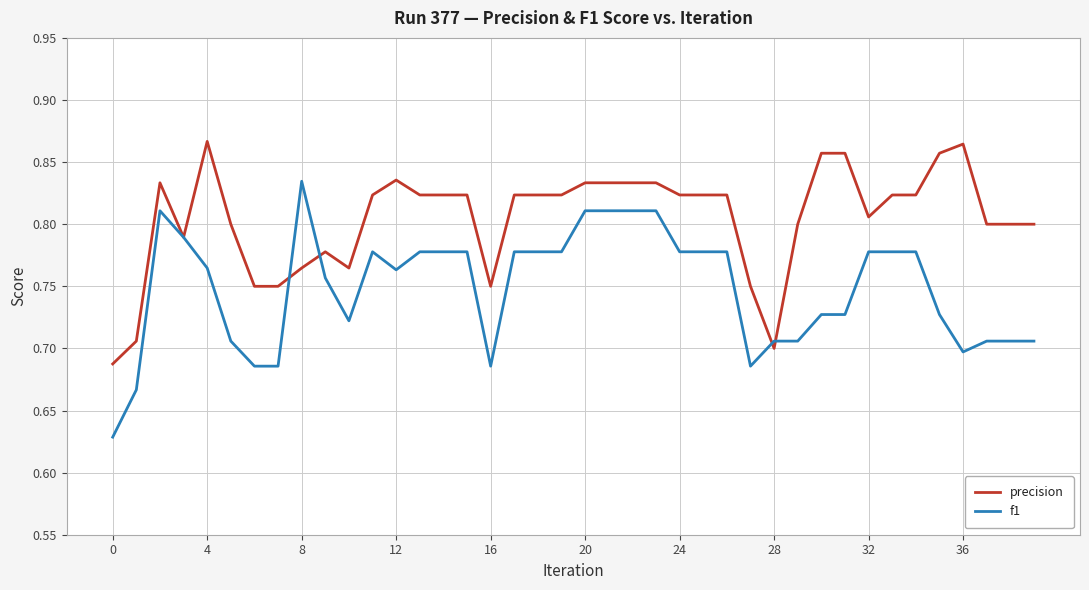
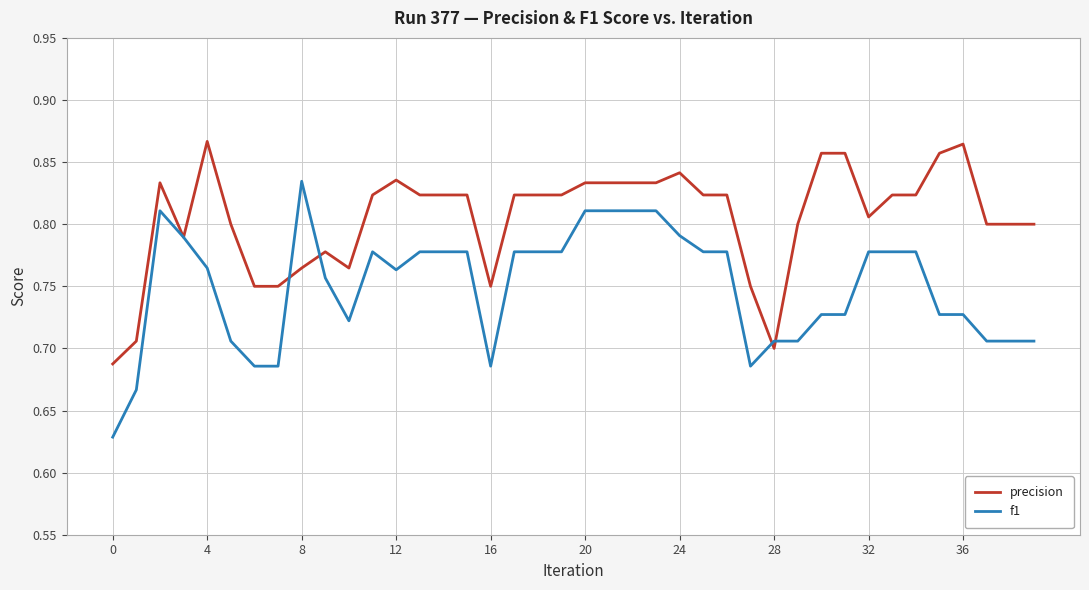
precision, 24: 0.824 -> 0.841
f1, 24: 0.778 -> 0.791
f1, 36: 0.697 -> 0.727
